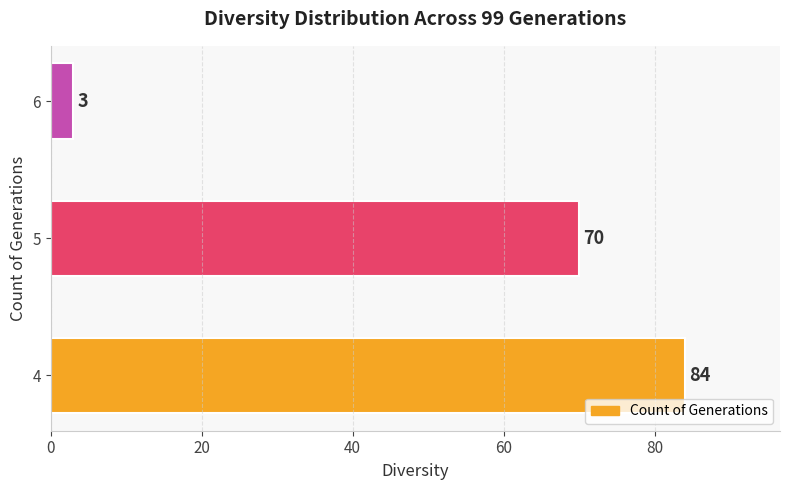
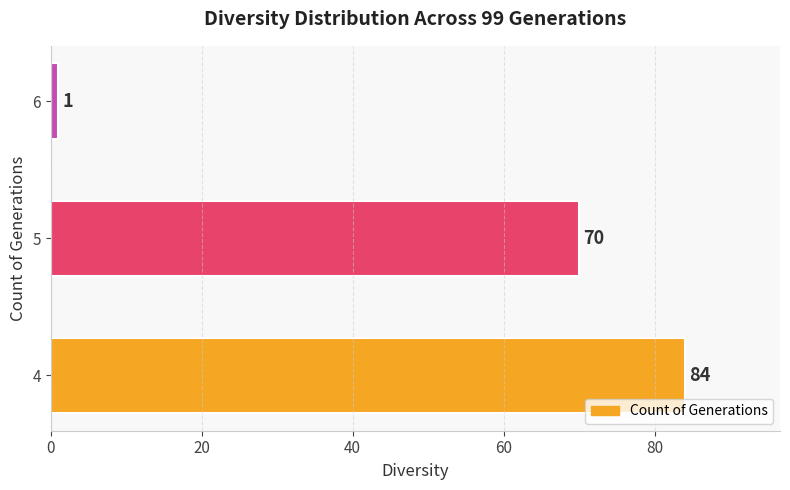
6: 3 -> 1
